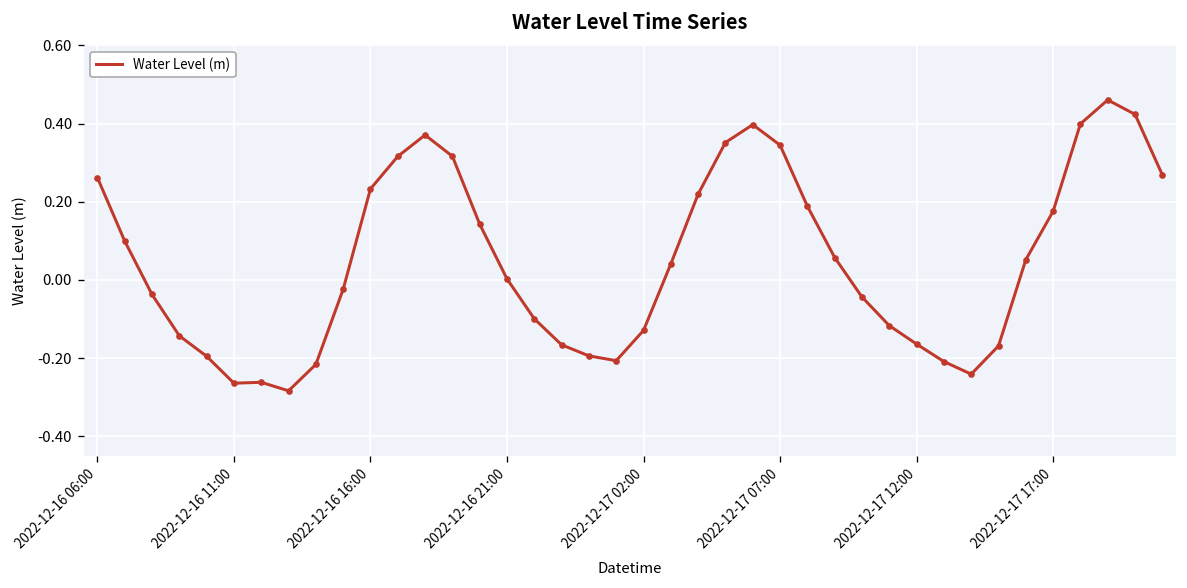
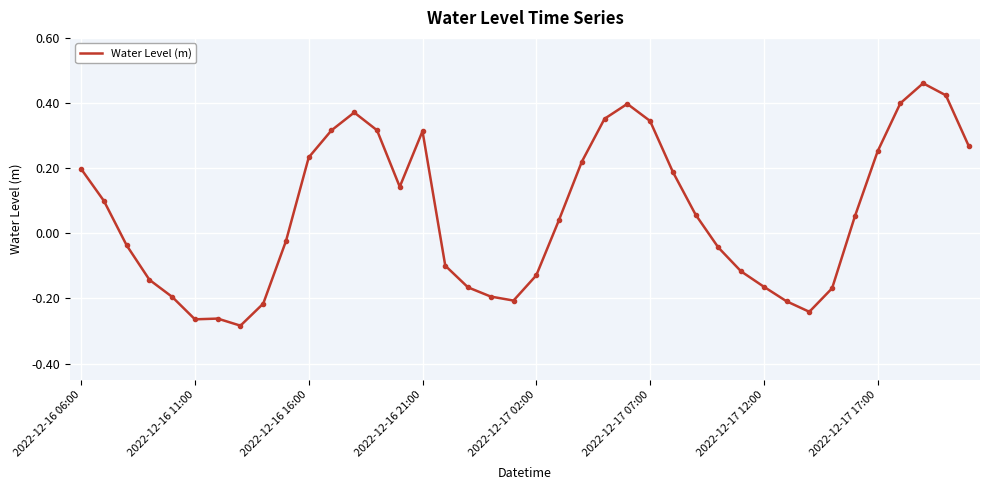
2022-12-16 06:00: 0.26 -> 0.20
2022-12-16 21:00: 0.00 -> 0.31
2022-12-17 17:00: 0.18 -> 0.25
